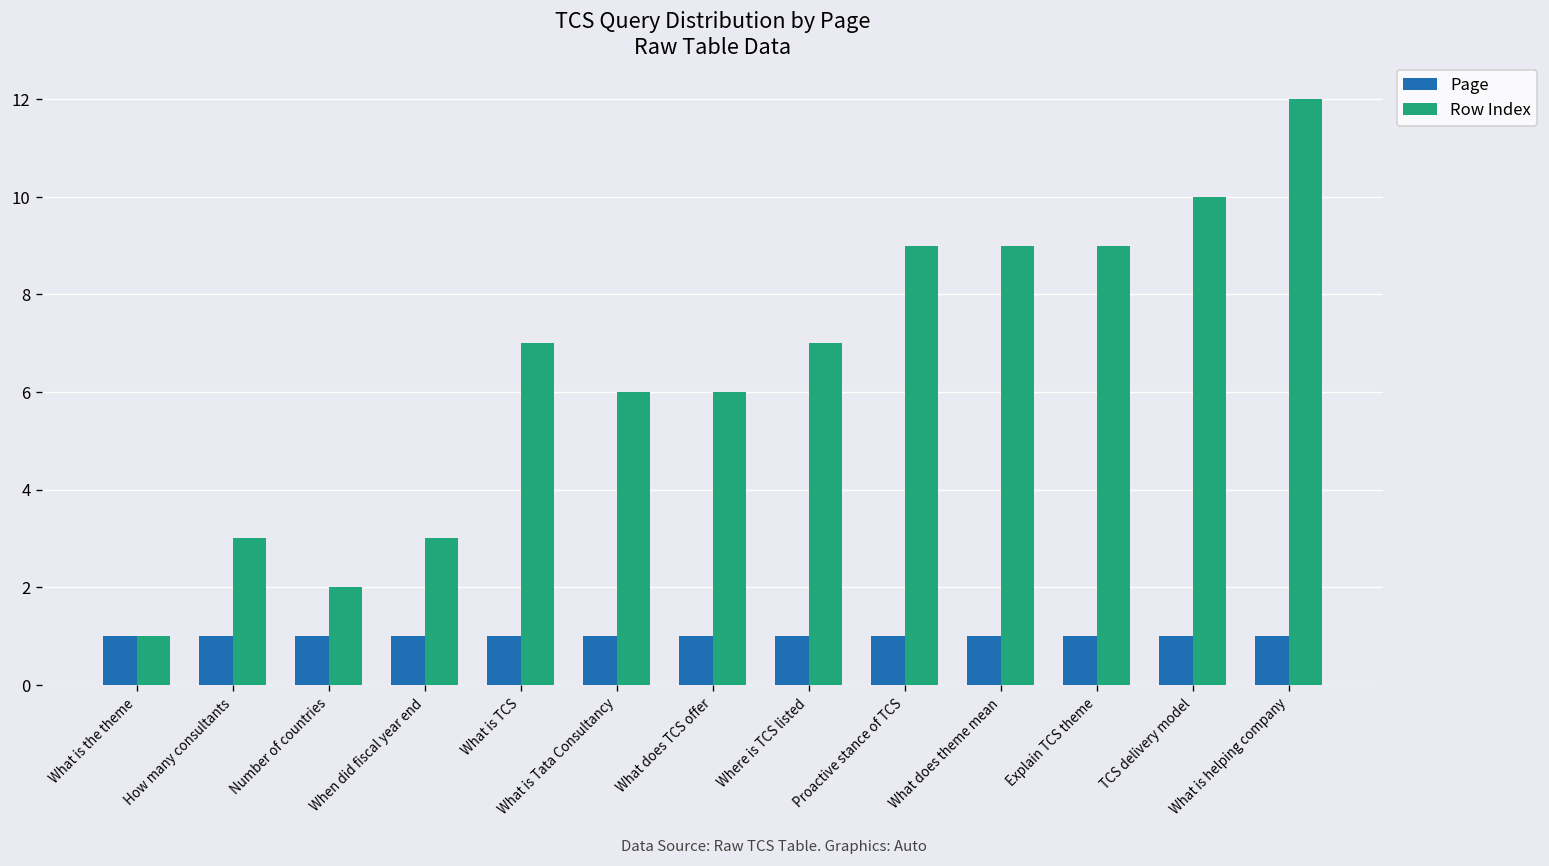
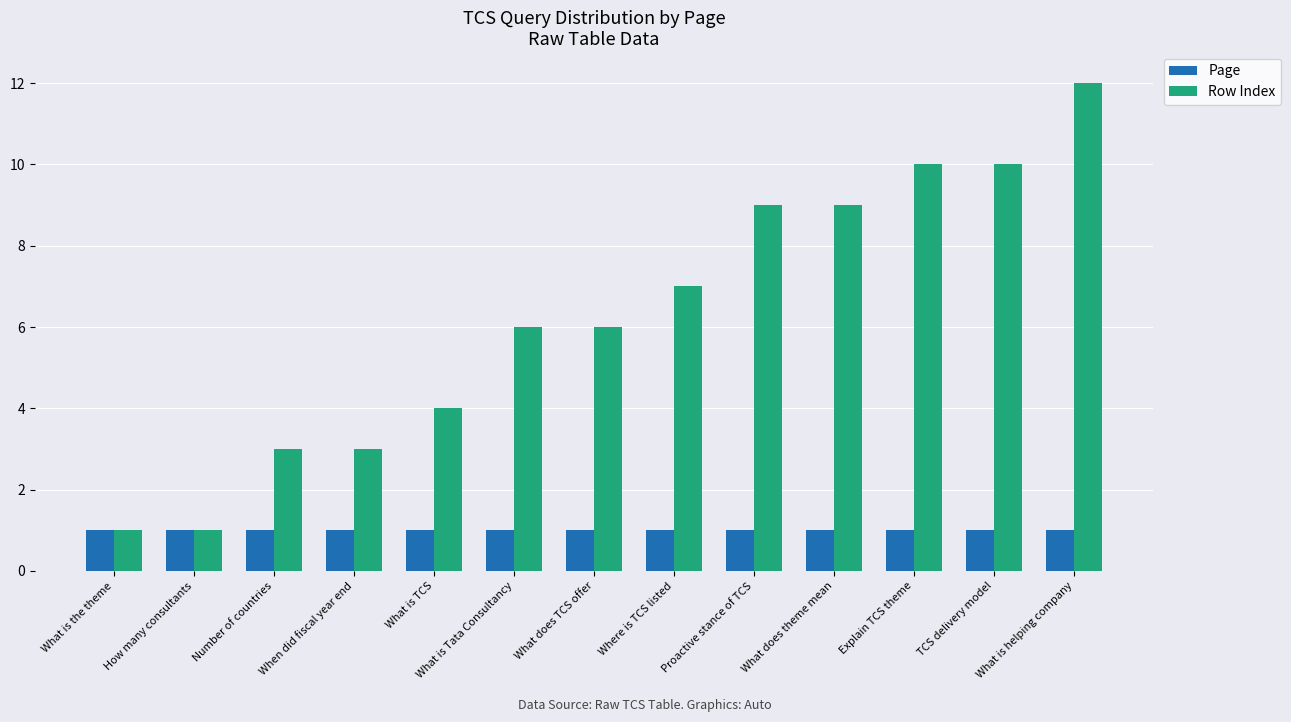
Row Index, How many consultants: 3 -> 1
Row Index, Number of countries: 2 -> 3
Row Index, What is TCS: 7 -> 4
Row Index, Explain TCS theme: 9 -> 10
